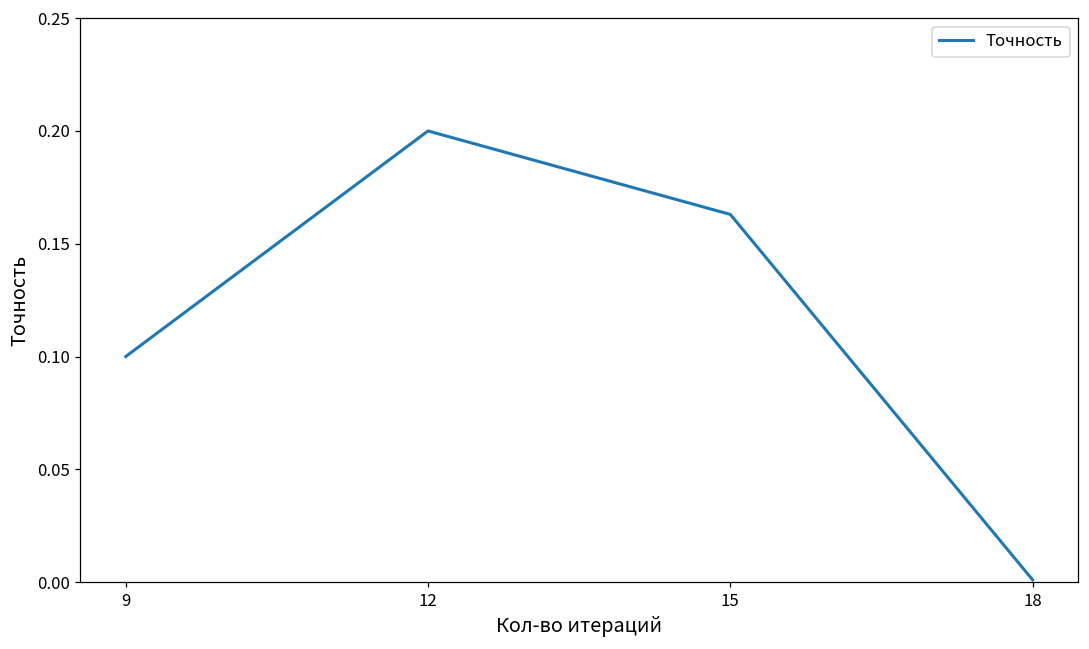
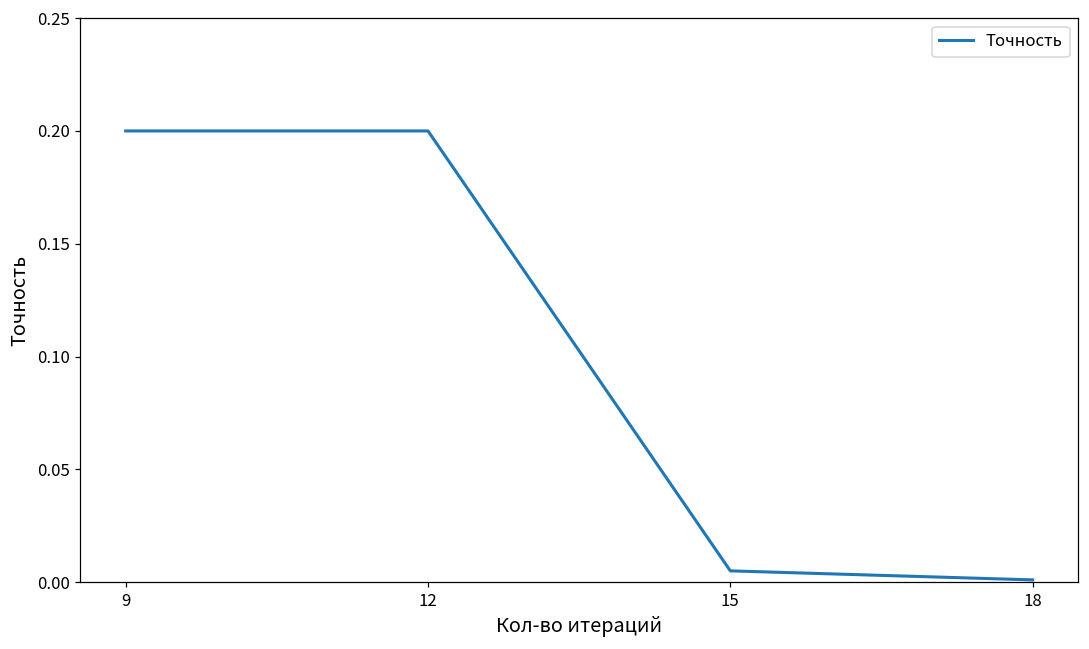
9: 0.1 -> 0.2
15: 0.163 -> 0.005
